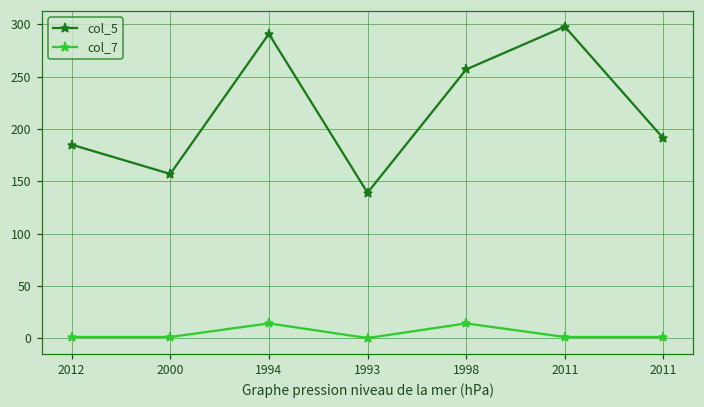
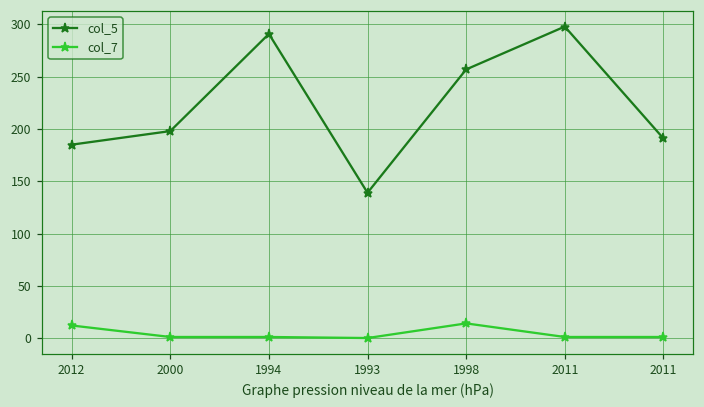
col_7, 2012: 0 -> 10
col_5, 2000: 160 -> 200
col_7, 1994: 10 -> 0
